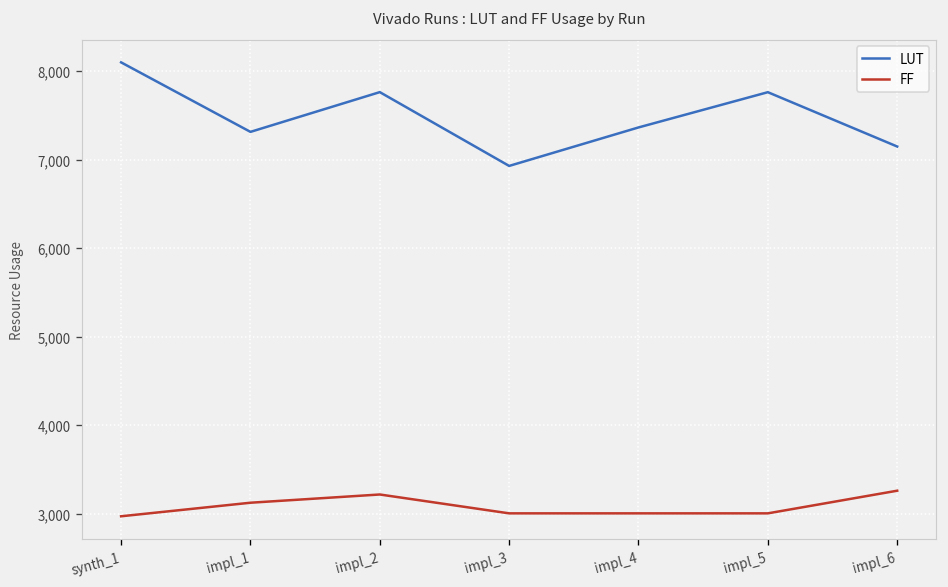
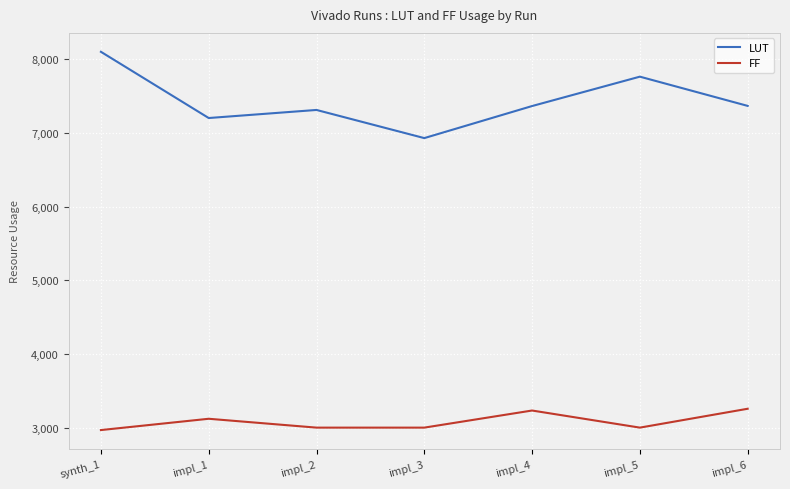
LUT, impl_1: 7,300 -> 7,200
LUT, impl_2: 7,800 -> 7,300
FF, impl_2: 3,200 -> 3,000
FF, impl_4: 3,000 -> 3,200
LUT, impl_6: 7,100 -> 7,400
